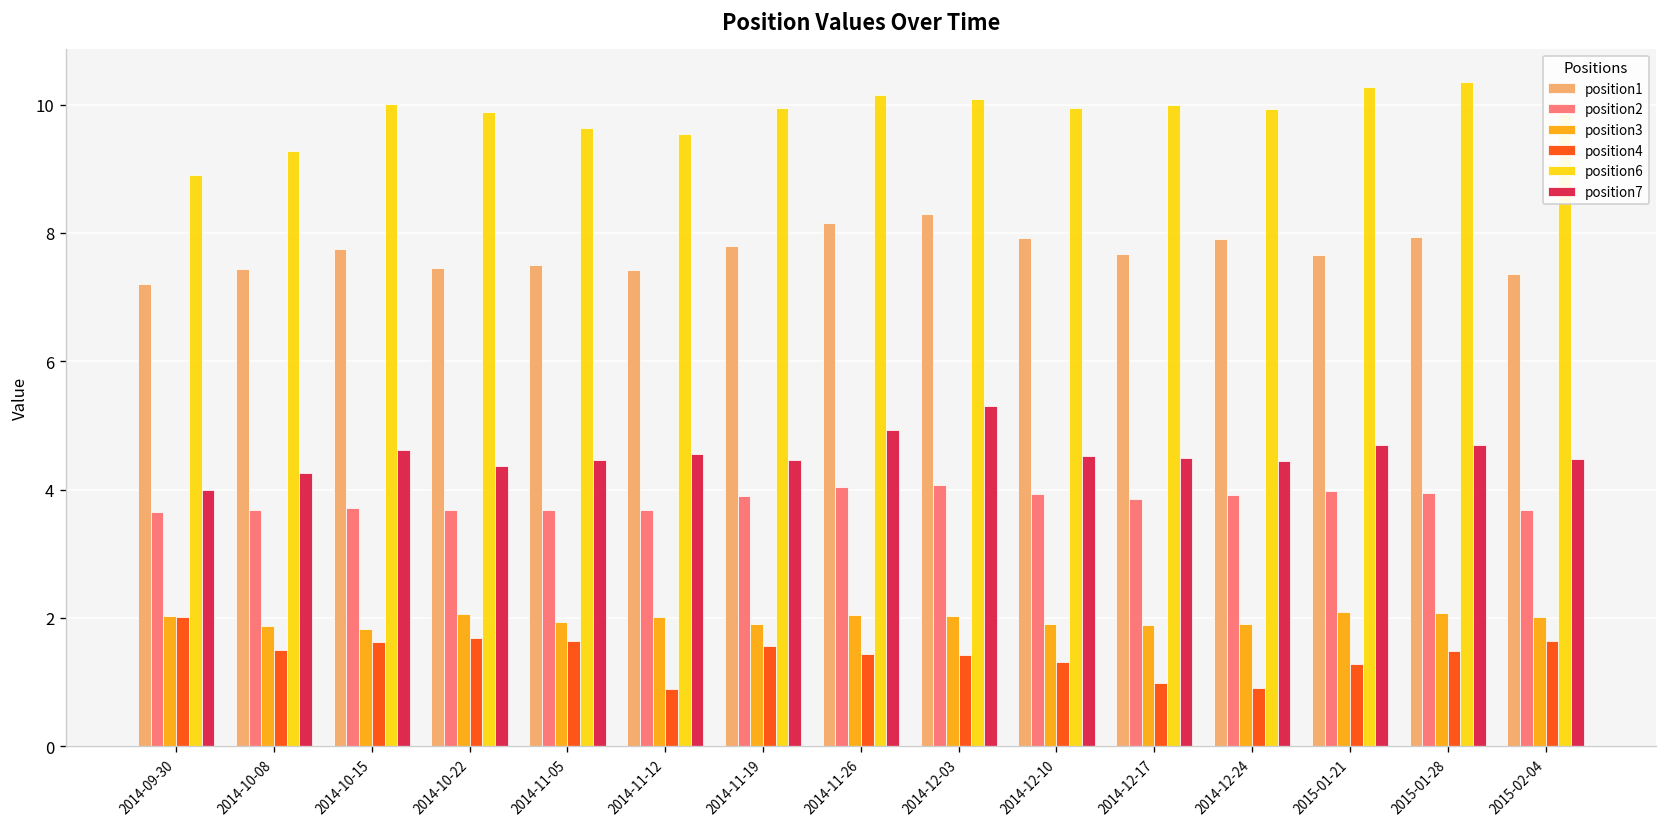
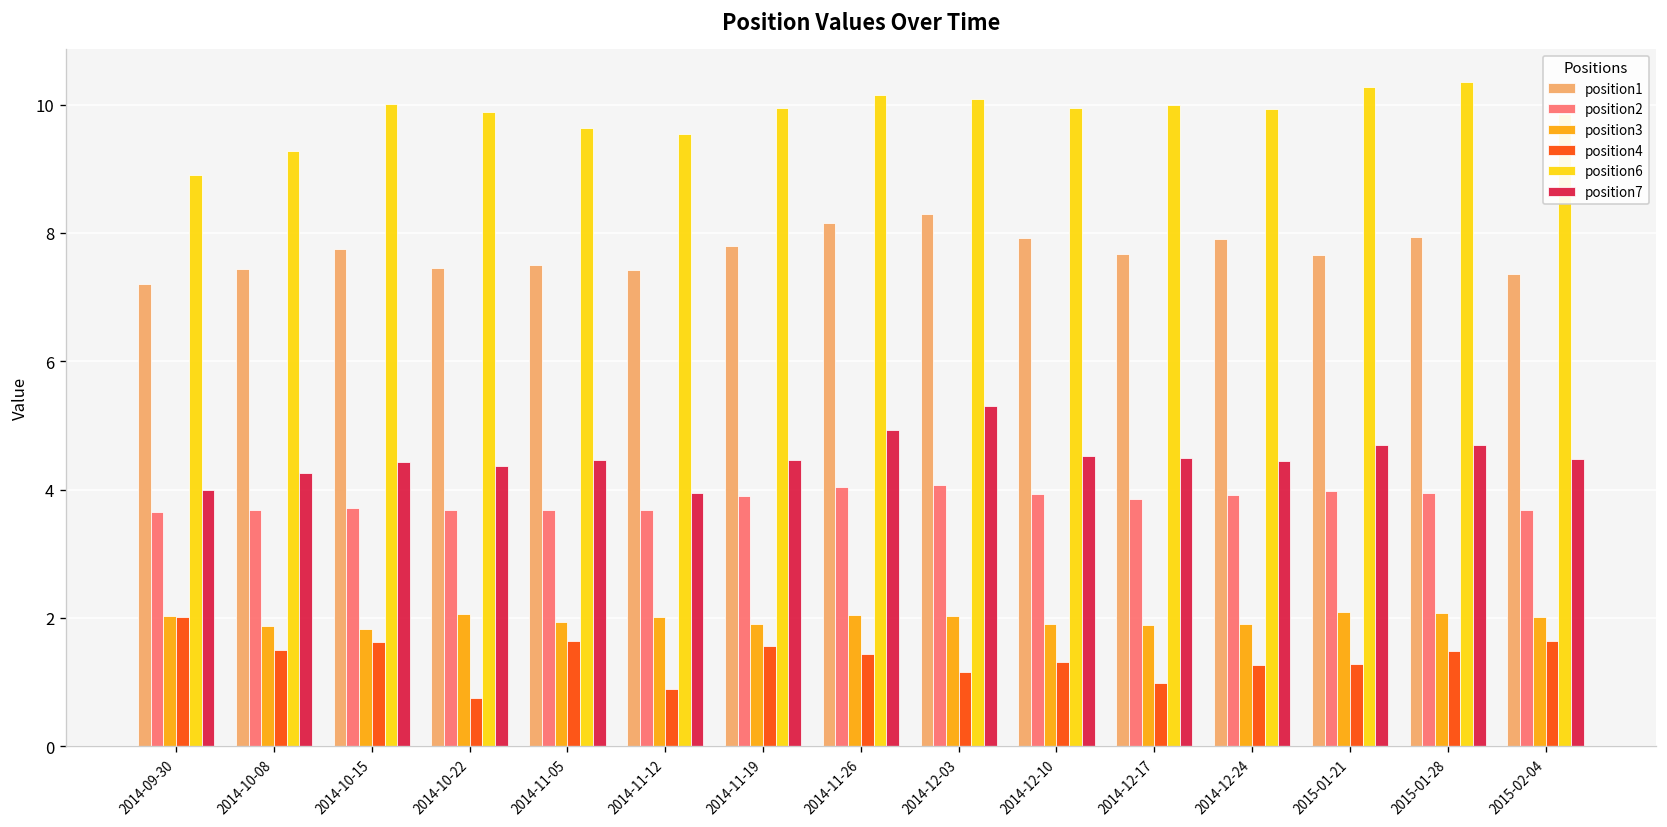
position7, 2014-10-15: 4.6 -> 4.4
position4, 2014-10-22: 1.7 -> 0.8
position7, 2014-11-12: 4.6 -> 4.0
position4, 2014-12-03: 1.4 -> 1.2
position4, 2014-12-24: 0.9 -> 1.3
